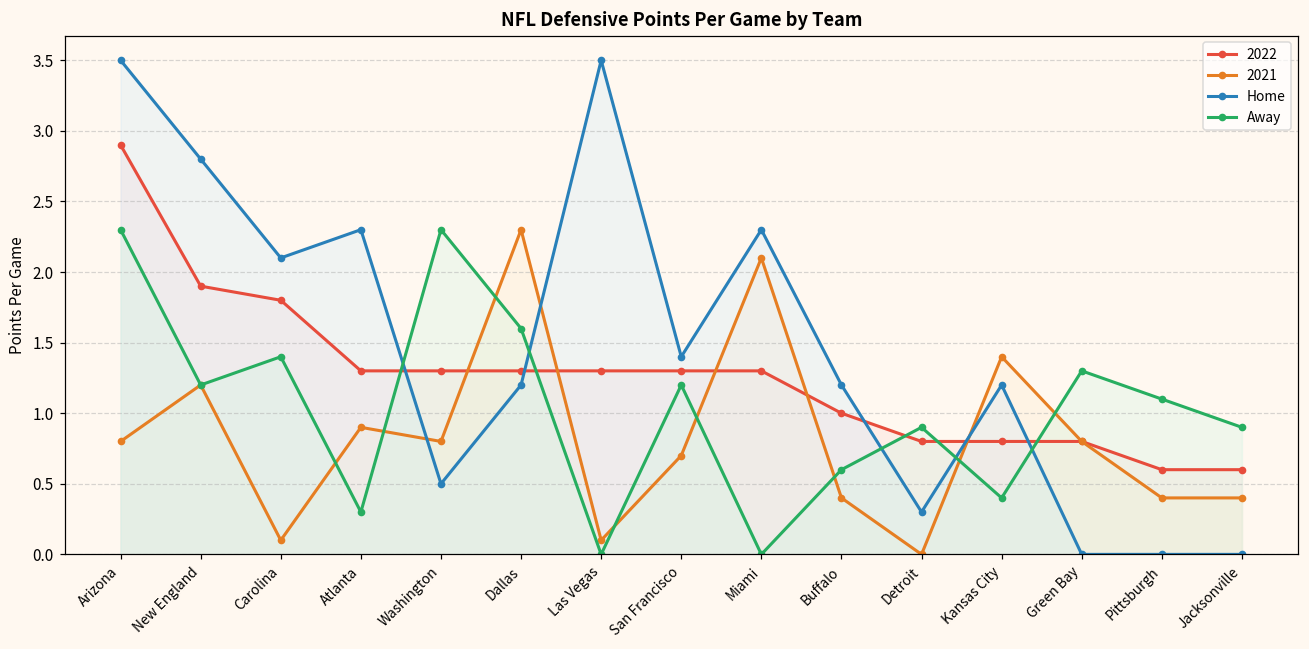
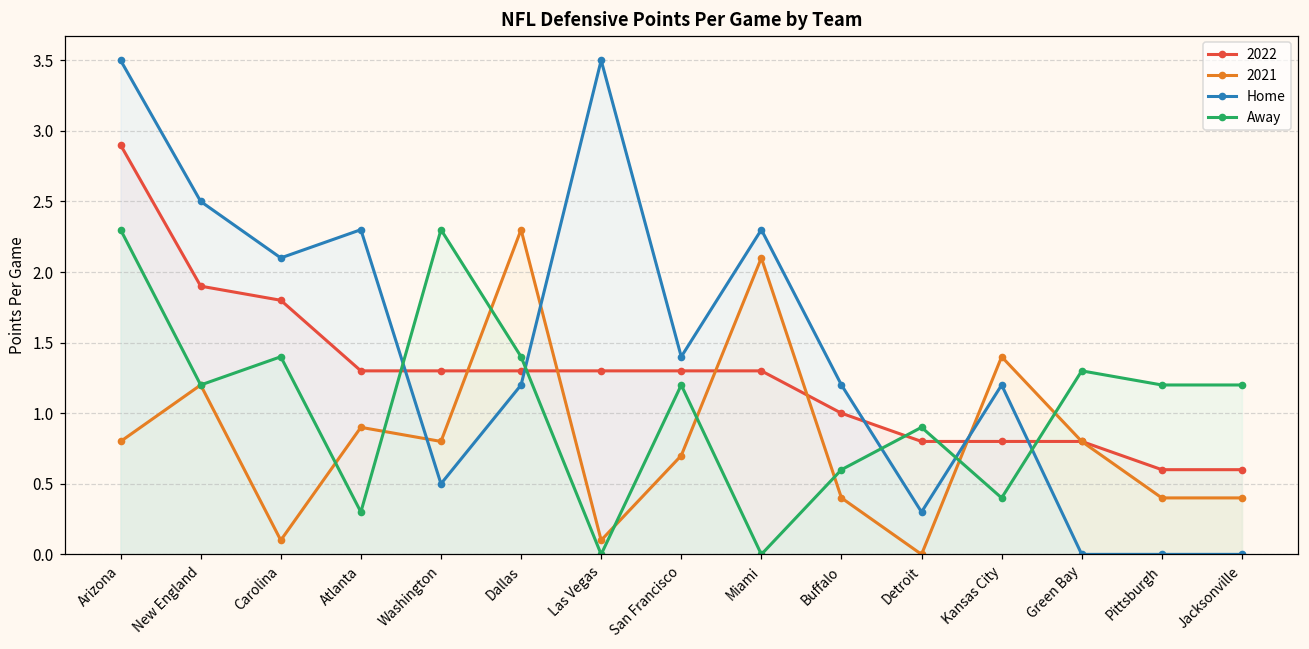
Home, New England: 2.8 -> 2.5
Away, Dallas: 1.6 -> 1.4
Away, Pittsburgh: 1.1 -> 1.2
Away, Jacksonville: 0.9 -> 1.2
